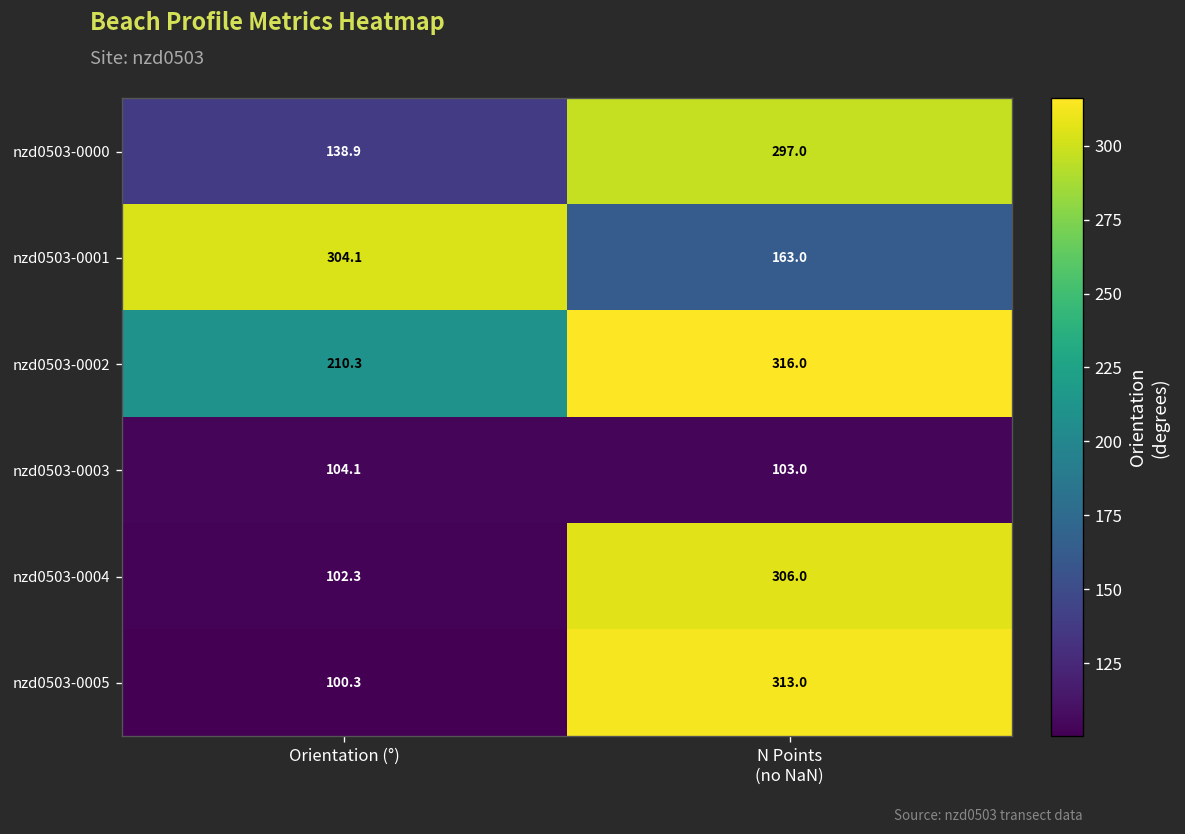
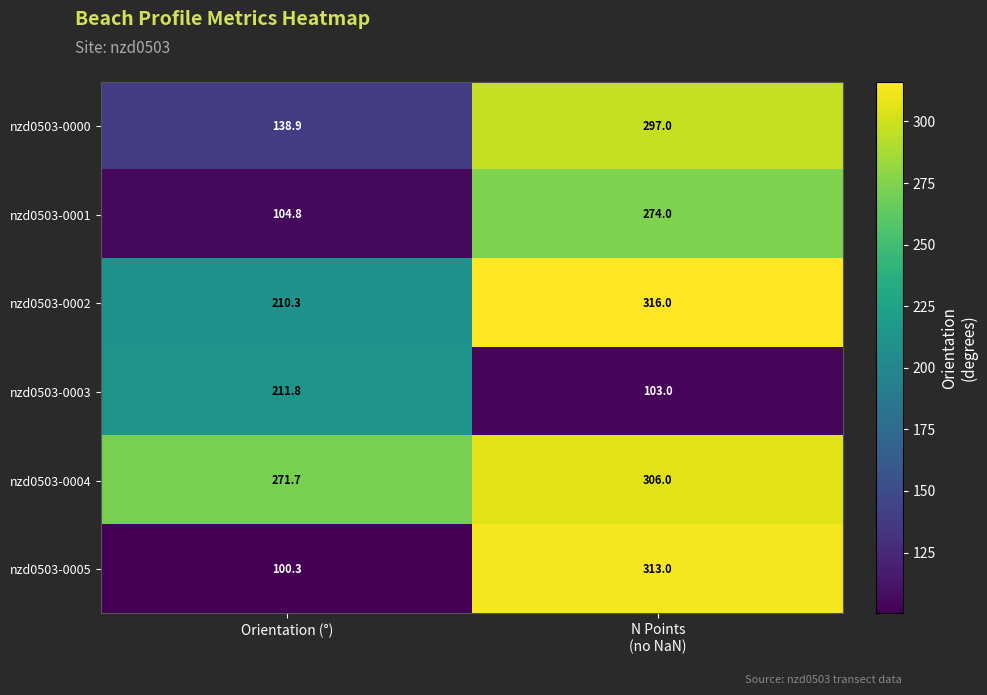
nzd0503-0001, Orientation (°): 304.1 -> 104.8
nzd0503-0001, N Points (no NaN): 163.0 -> 274.0
nzd0503-0003, Orientation (°): 104.1 -> 211.8
nzd0503-0004, Orientation (°): 102.3 -> 271.7
